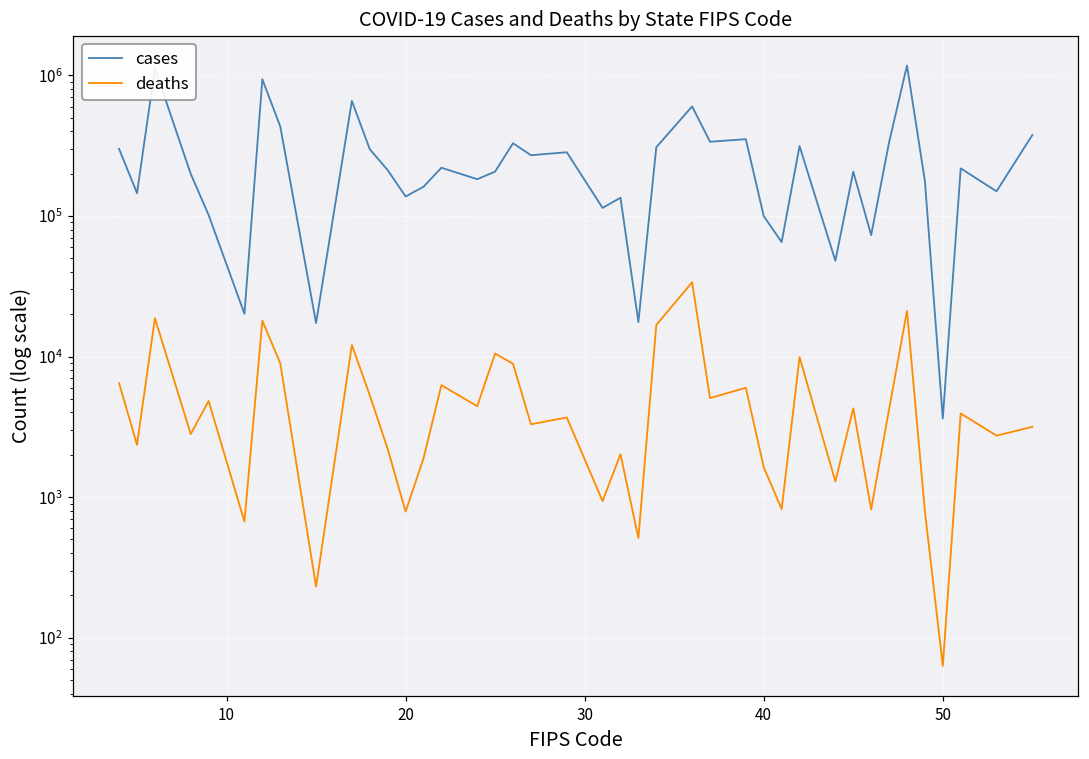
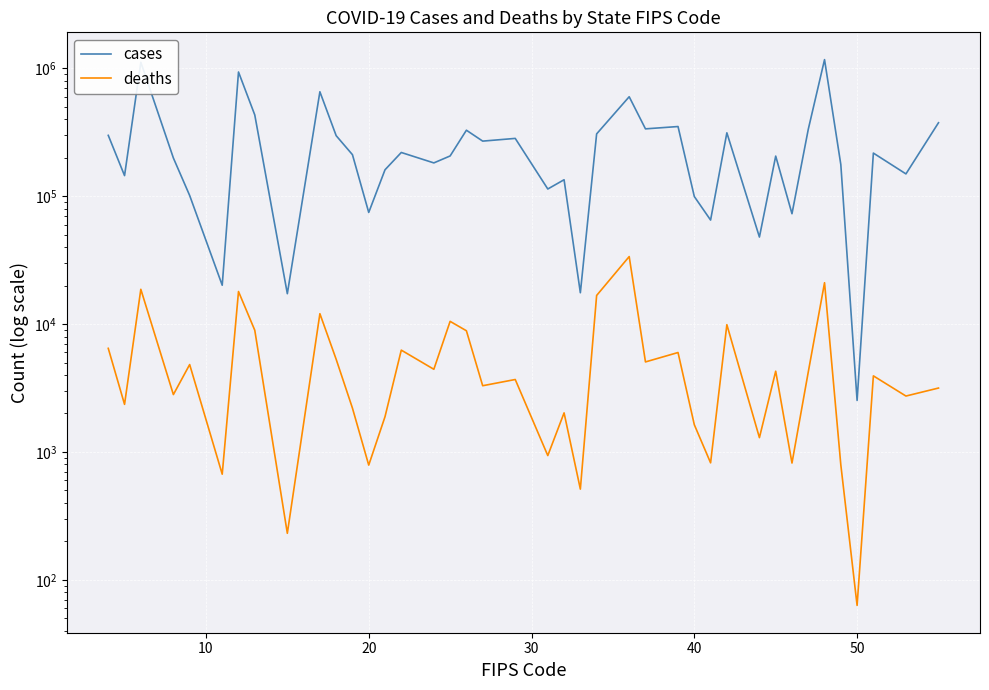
cases, 20: 140000 -> 70000
cases, 50: 3600 -> 2500
